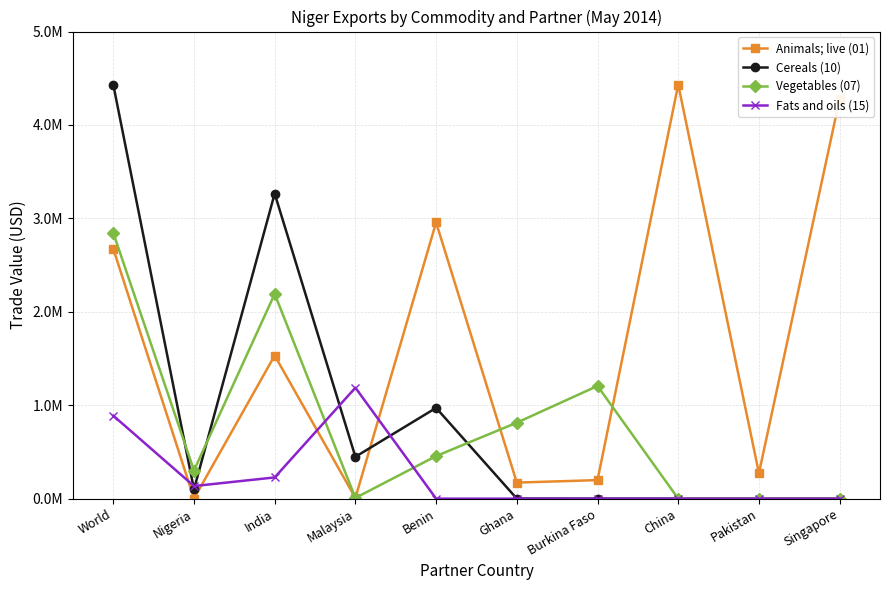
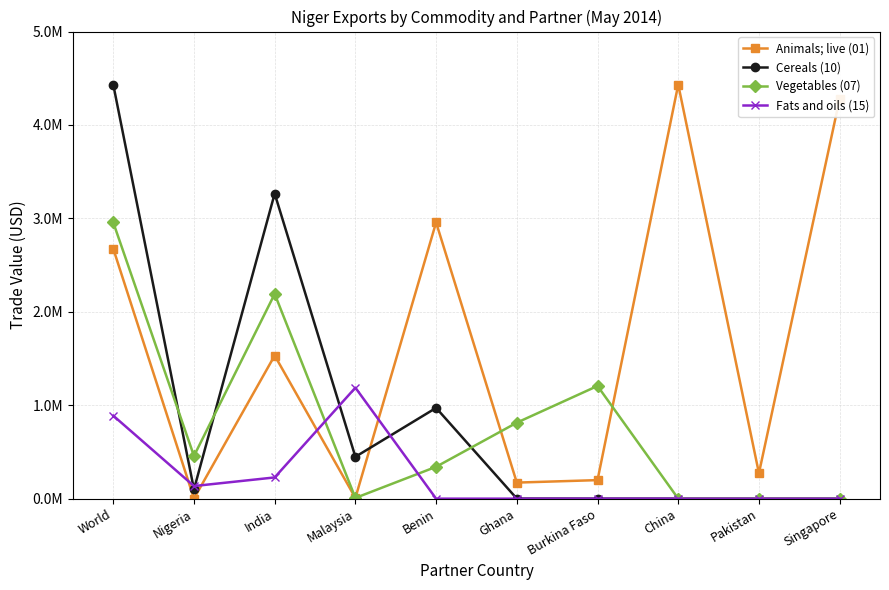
Vegetables (07), World: 2800000 -> 3000000
Vegetables (07), Nigeria: 300000 -> 500000
Vegetables (07), Benin: 500000 -> 300000
